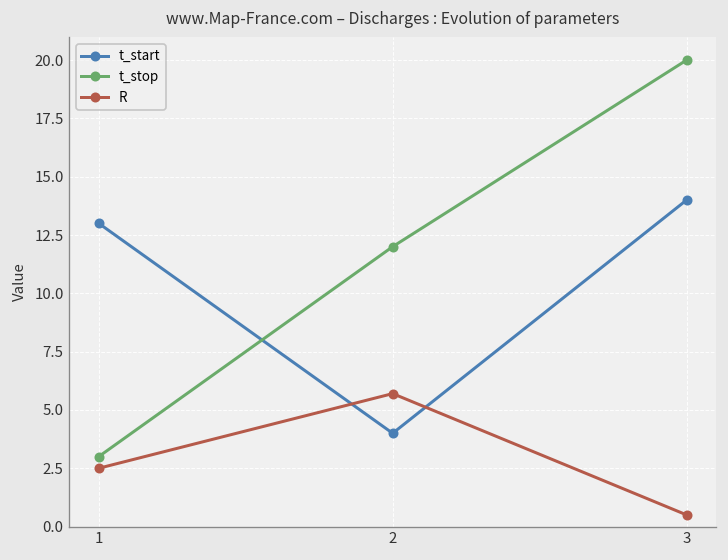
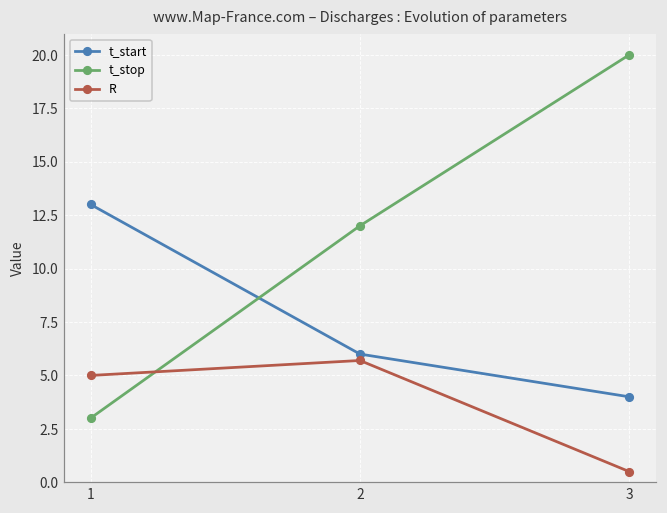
R, 1: 2.5 -> 5.0
t_start, 2: 4 -> 6
t_start, 3: 14 -> 4
